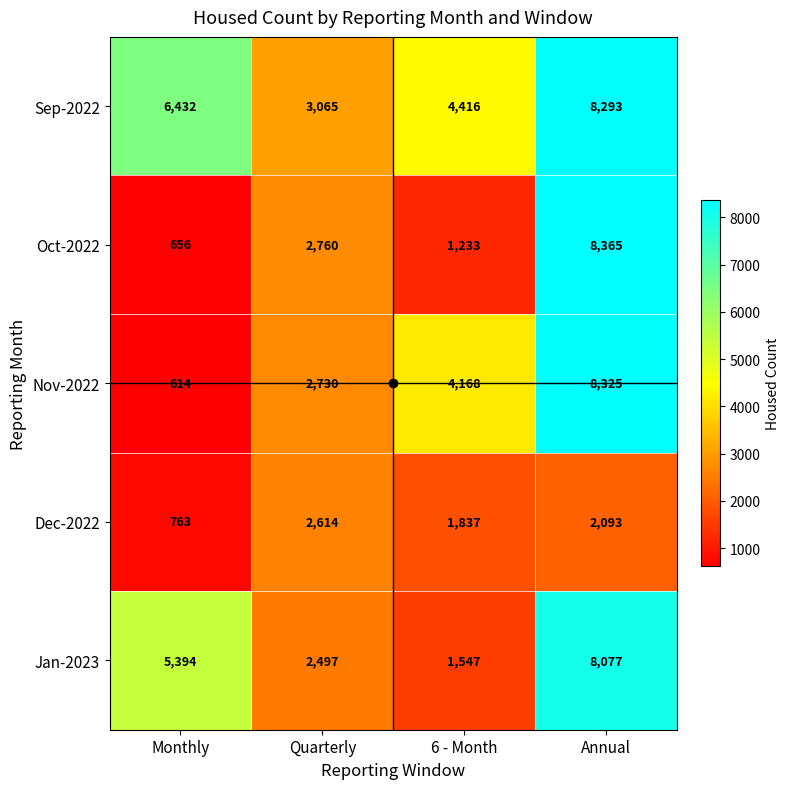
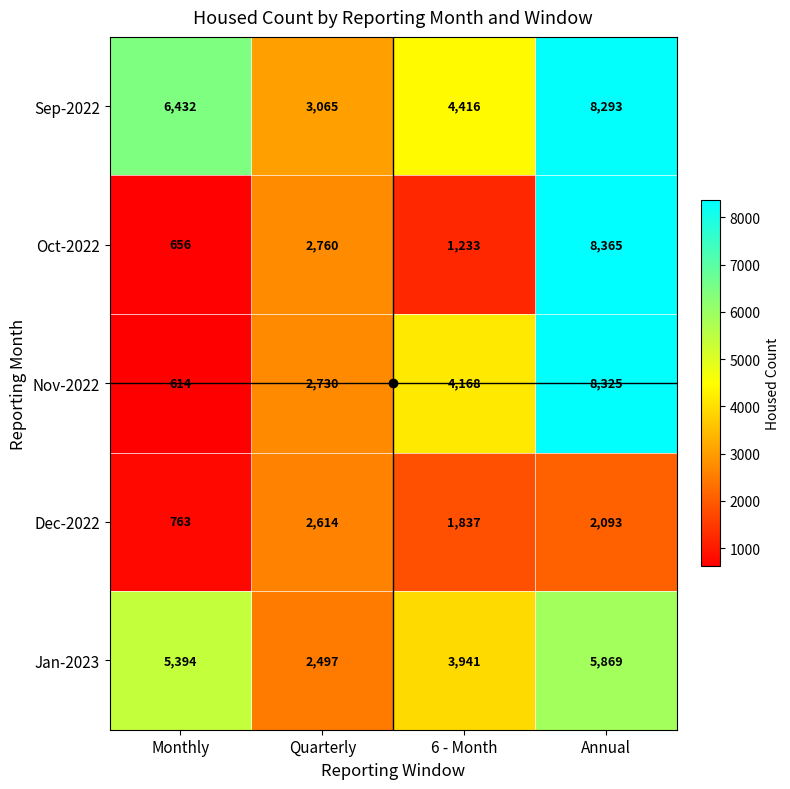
Jan-2023, 6 - Month: 1,547 -> 3,941
Jan-2023, Annual: 8,077 -> 5,869
